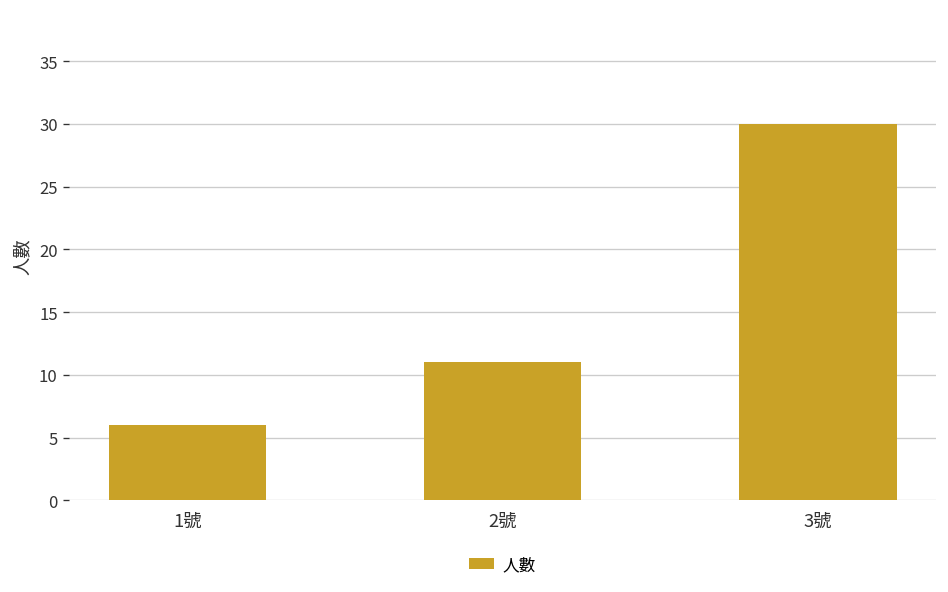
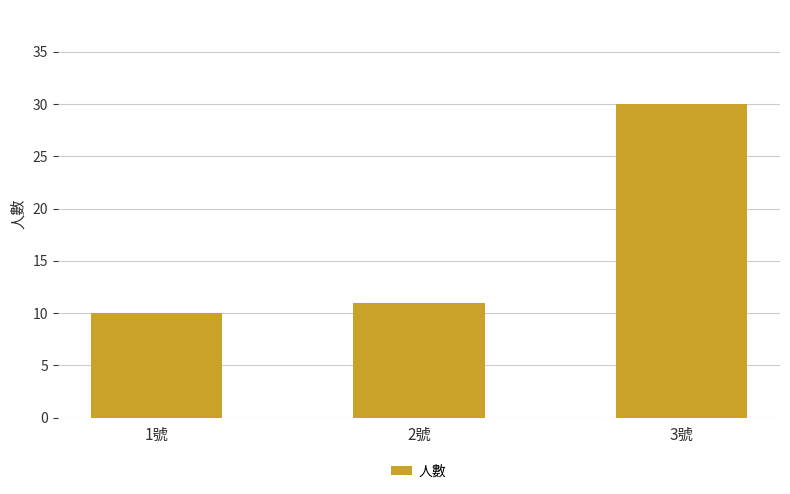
1號: 6 -> 10
